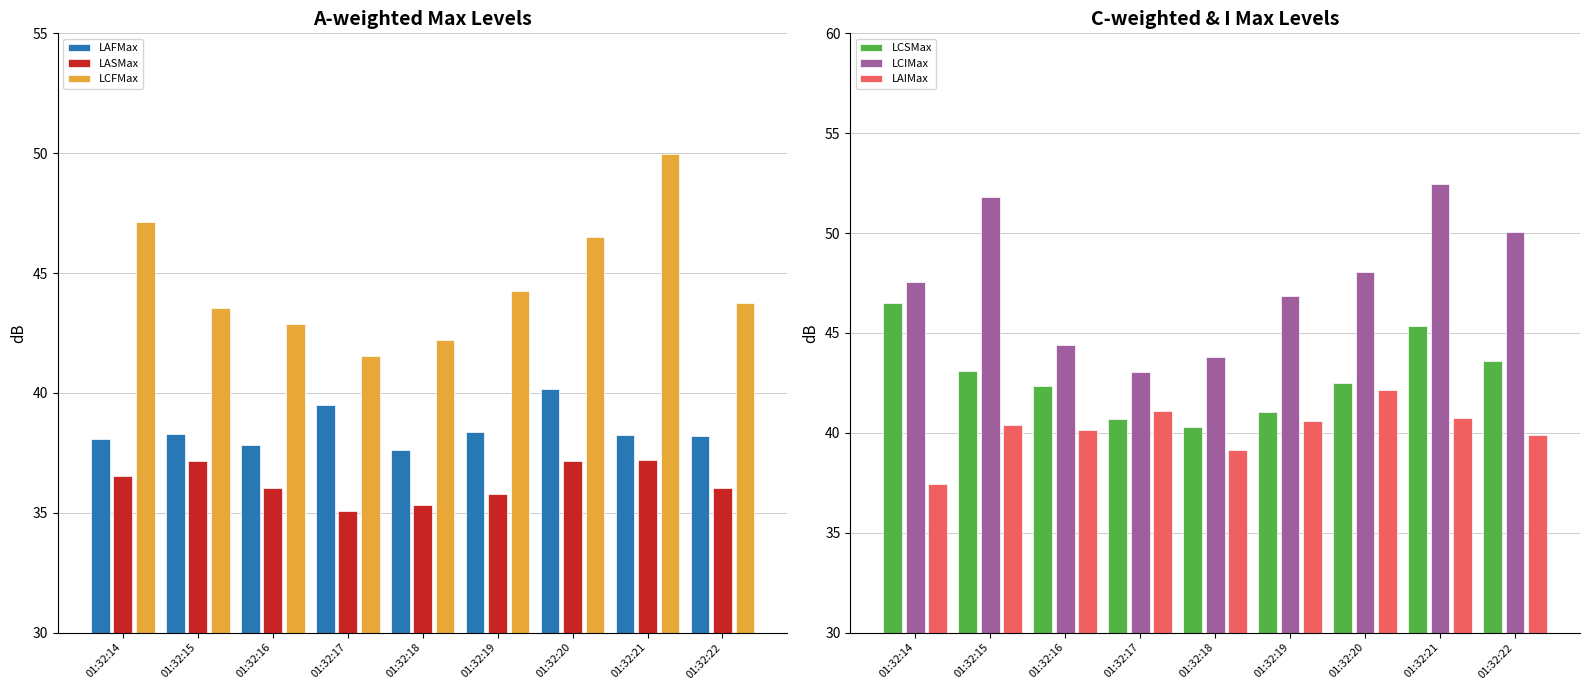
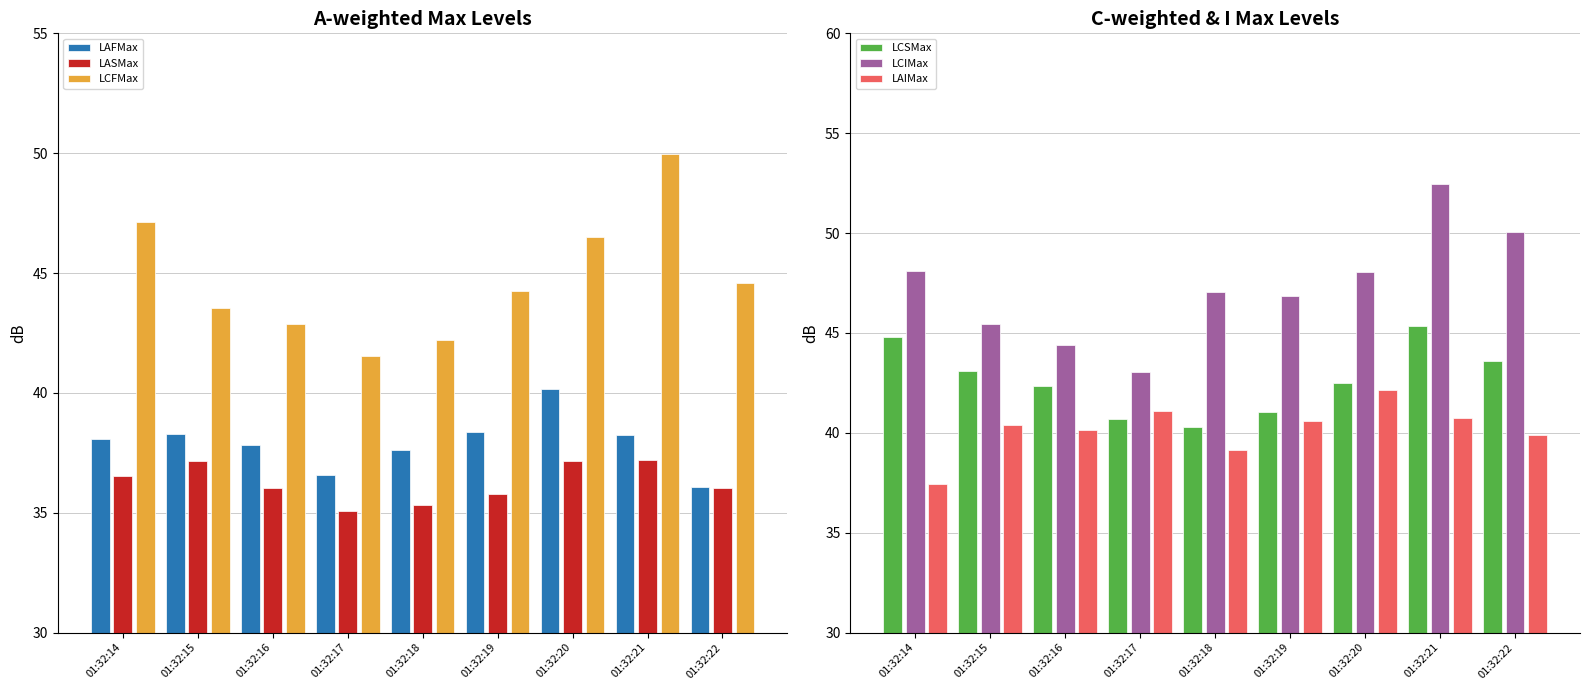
A-weighted Max Levels, LAFMax, 01:32:17: 39.5 -> 36.6
A-weighted Max Levels, LAFMax, 01:32:22: 38.2 -> 36.1
A-weighted Max Levels, LCFMax, 01:32:22: 43.8 -> 44.6
C-weighted & I Max Levels, LCSMax, 01:32:14: 46.5 -> 44.8
C-weighted & I Max Levels, LCIMax, 01:32:14: 47.6 -> 48.1
C-weighted & I Max Levels, LCIMax, 01:32:15: 51.8 -> 45.5
C-weighted & I Max Levels, LCIMax, 01:32:18: 43.8 -> 47.0
